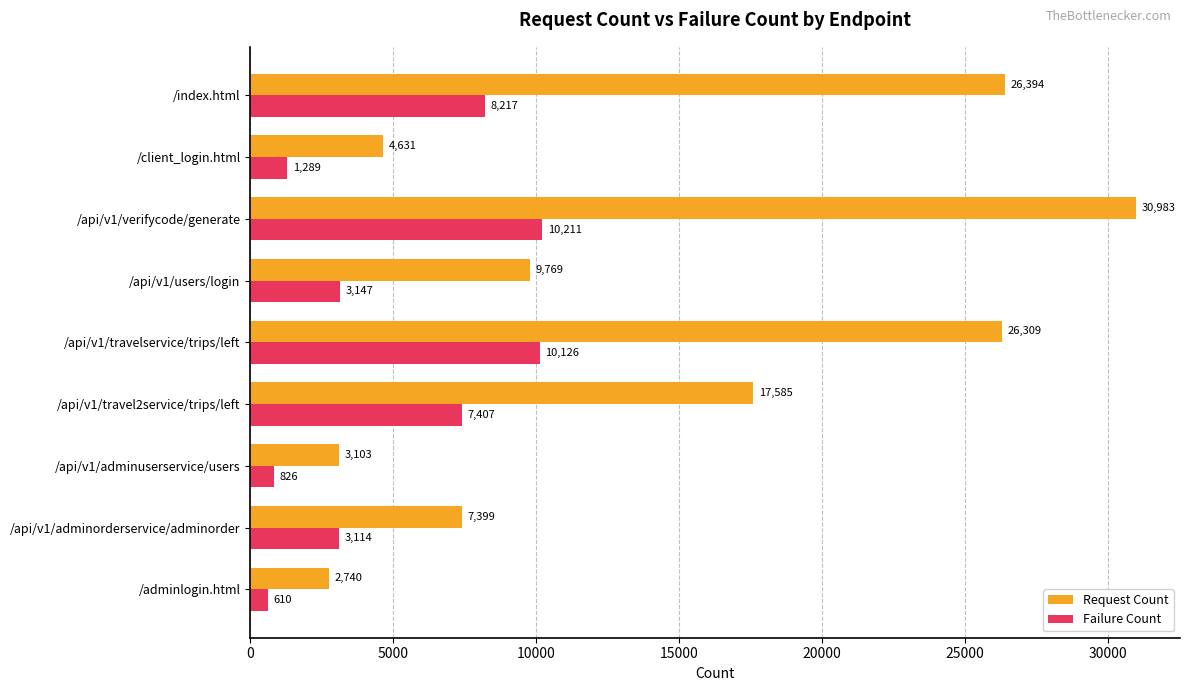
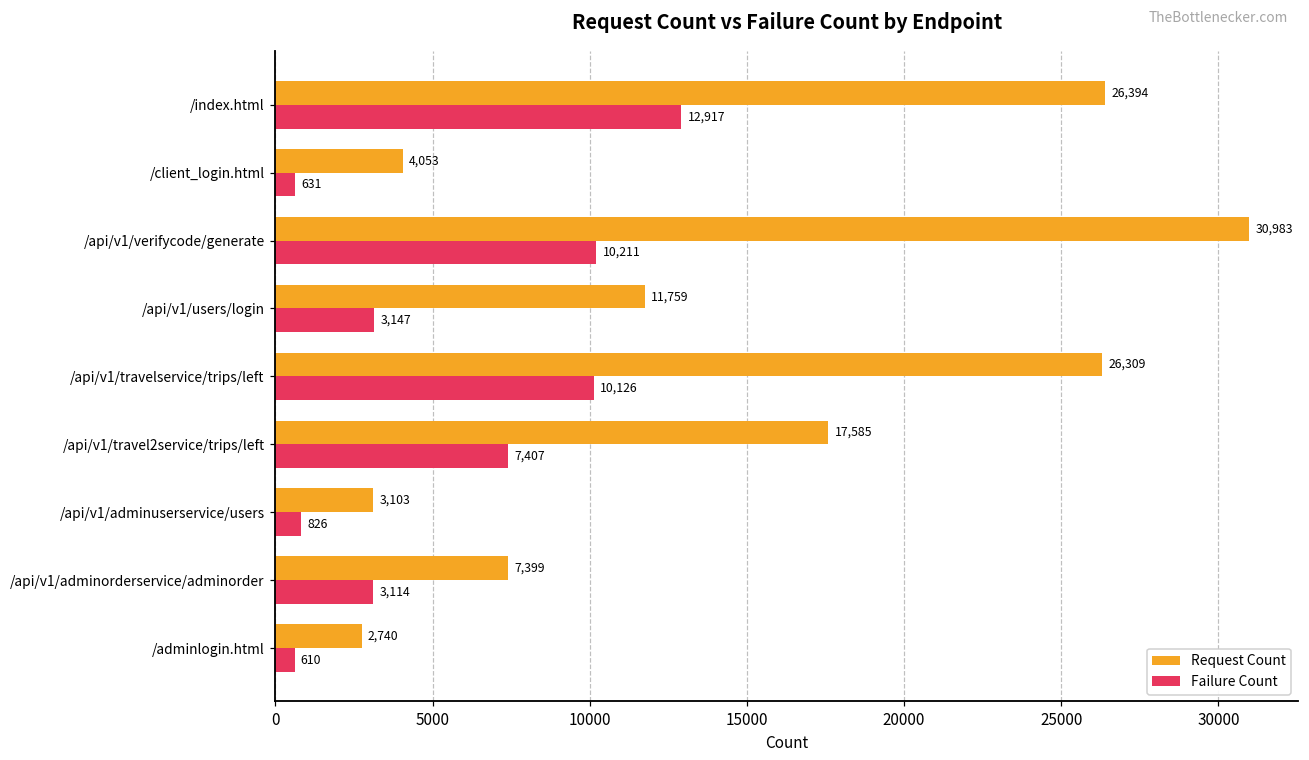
Failure Count, /index.html: 8,217 -> 12,917
Request Count, /client_login.html: 4,631 -> 4,053
Failure Count, /client_login.html: 1,289 -> 631
Request Count, /api/v1/users/login: 9,769 -> 11,759
